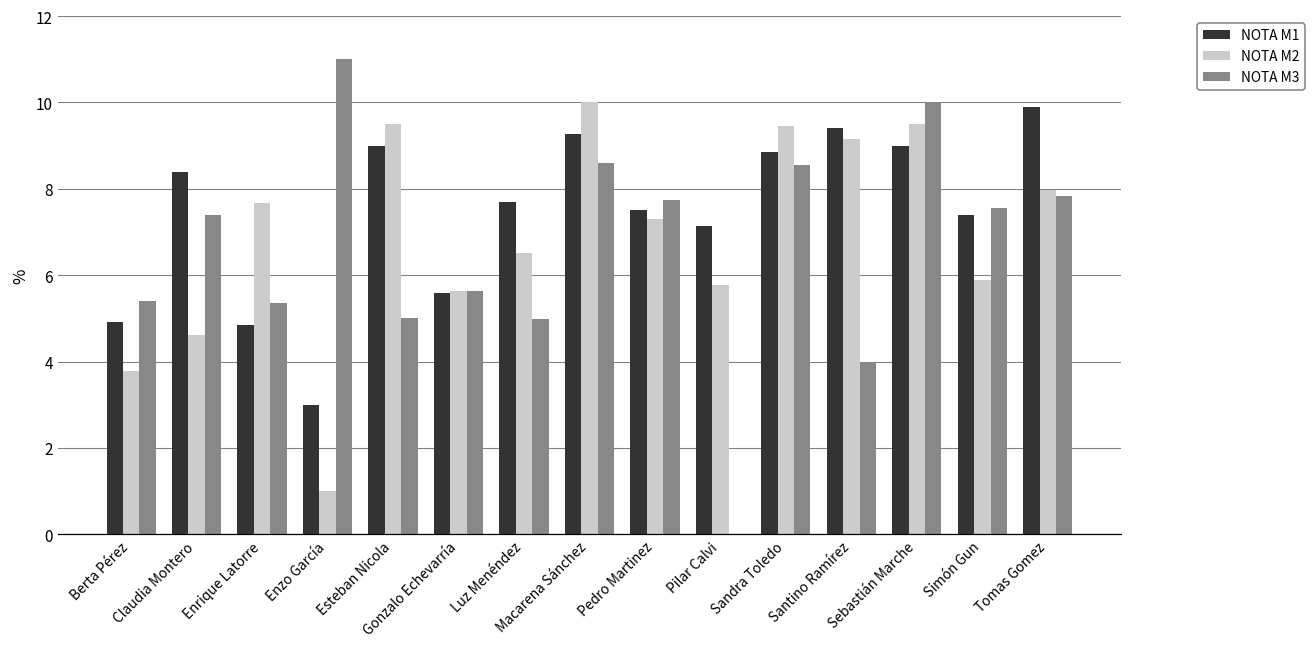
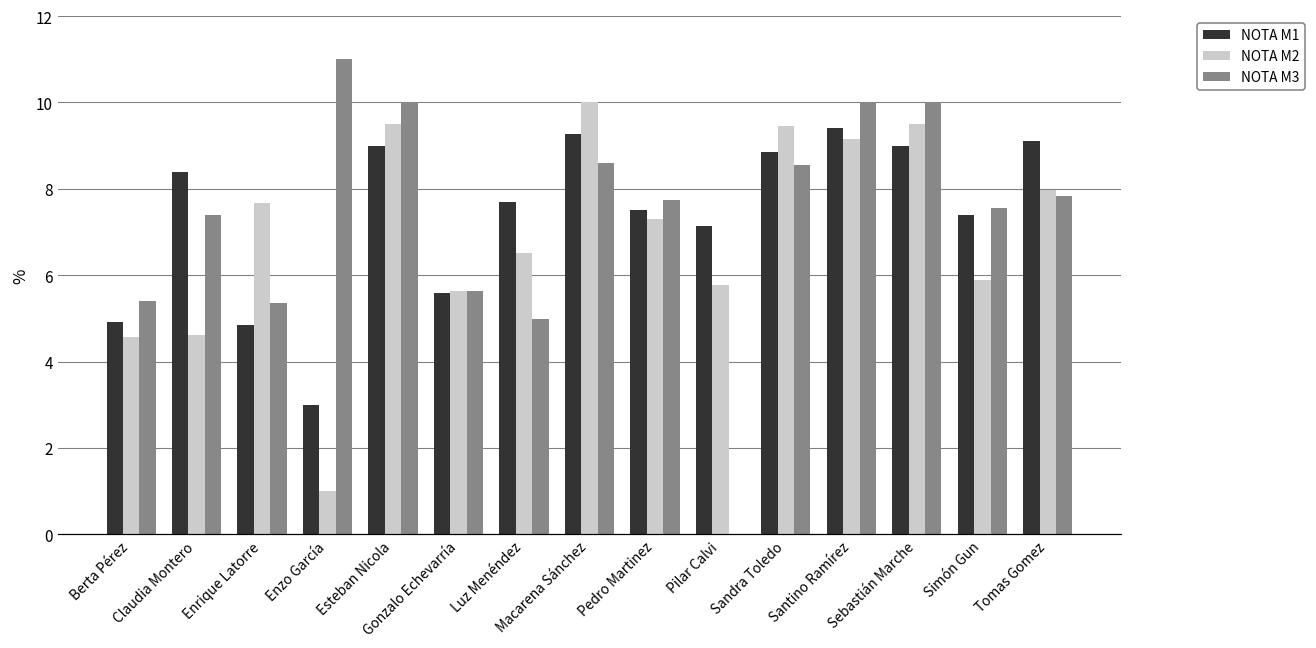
NOTA M2, Berta Pérez: 3.8 -> 4.6
NOTA M3, Esteban Nicola: 5 -> 10
NOTA M3, Santino Ramírez: 4 -> 10
NOTA M1, Tomas Gomez: 9.9 -> 9.1
